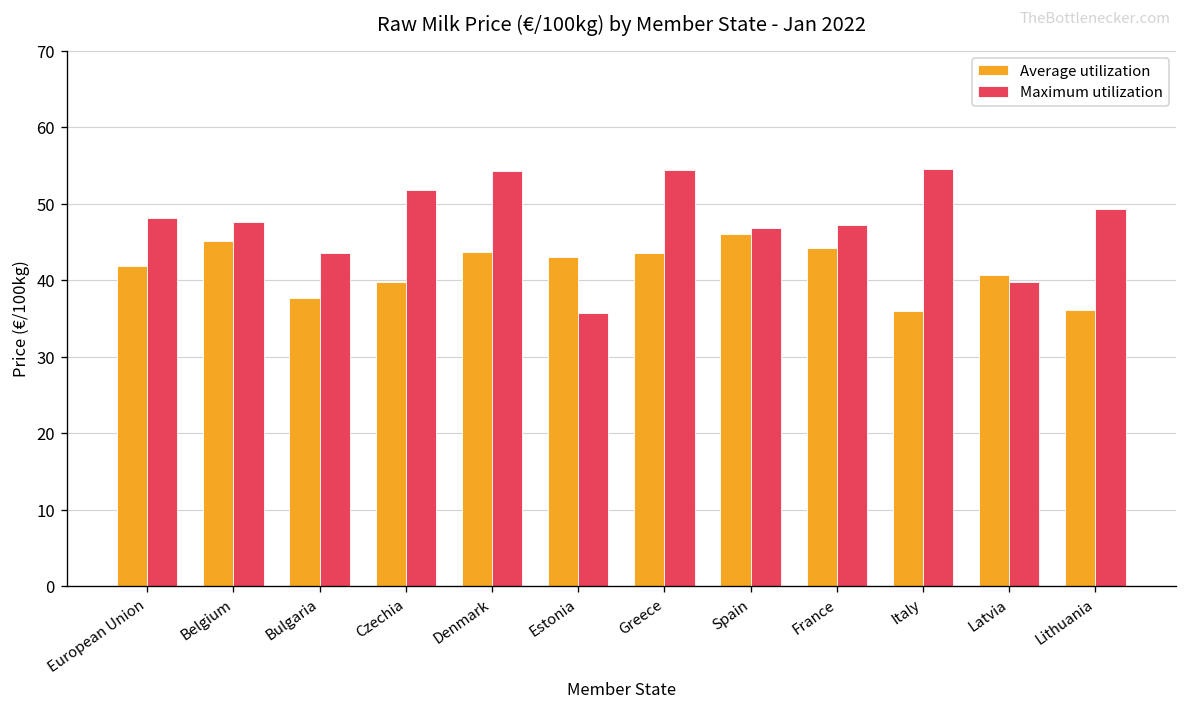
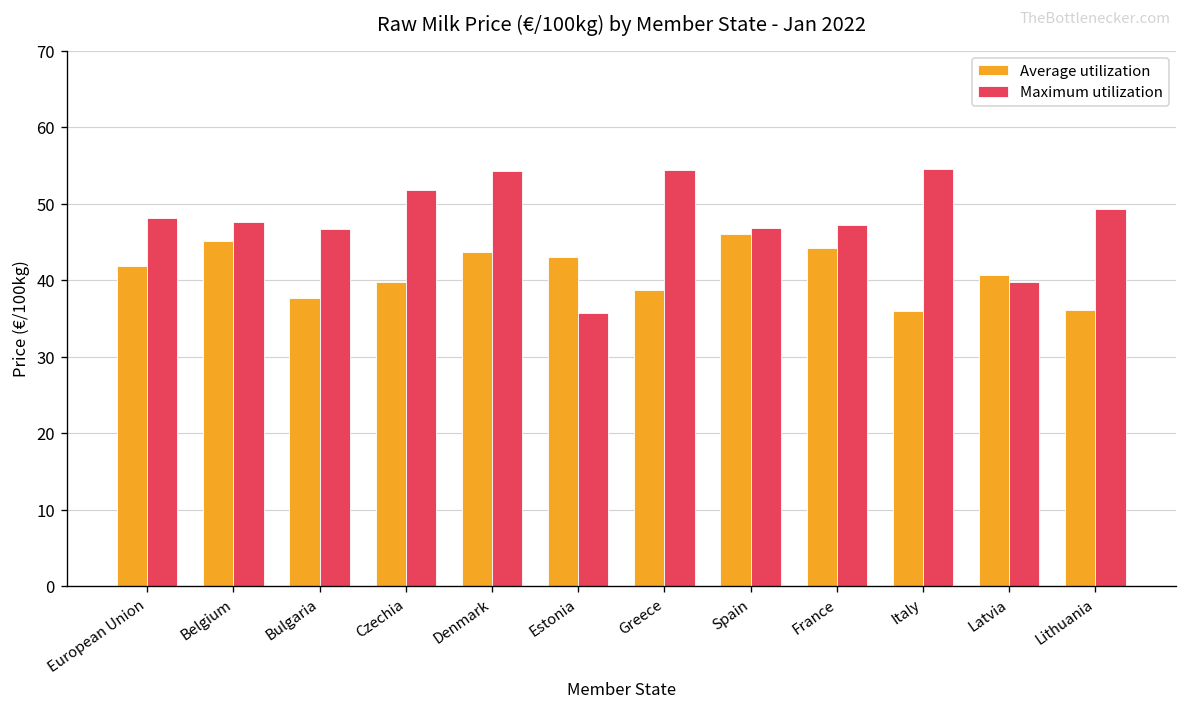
Maximum utilization, Bulgaria: 44 -> 47
Average utilization, Greece: 44 -> 39
